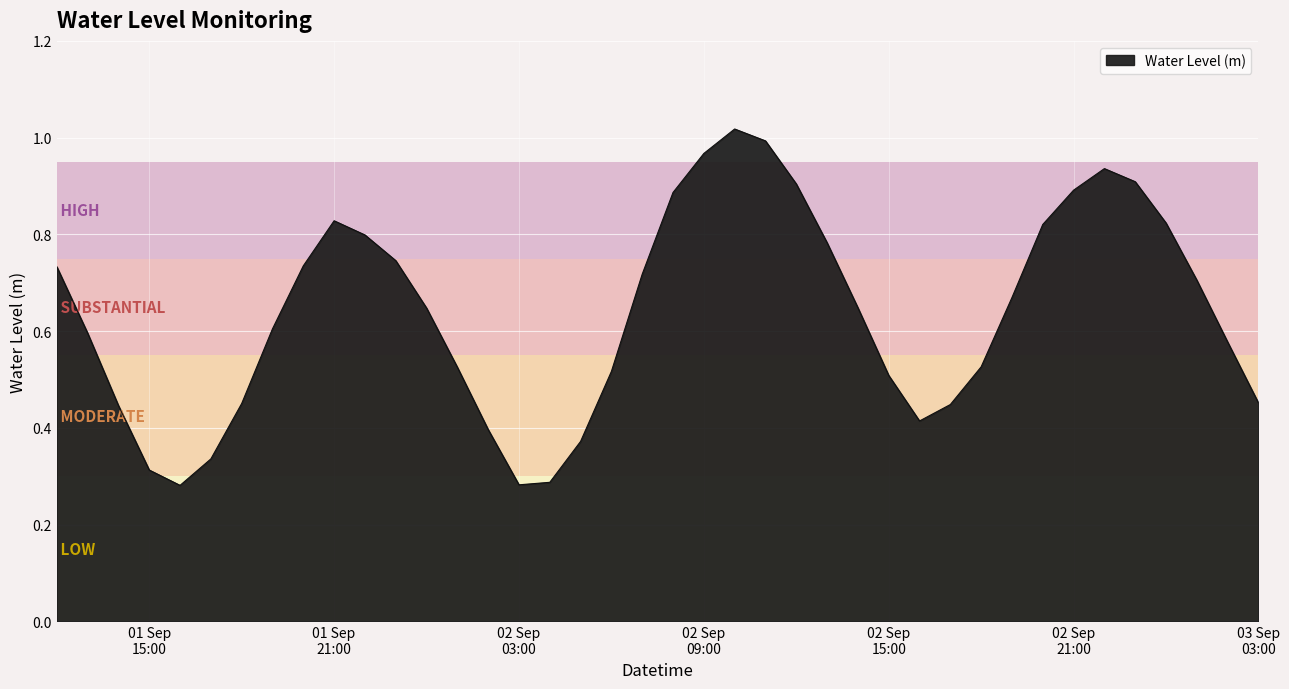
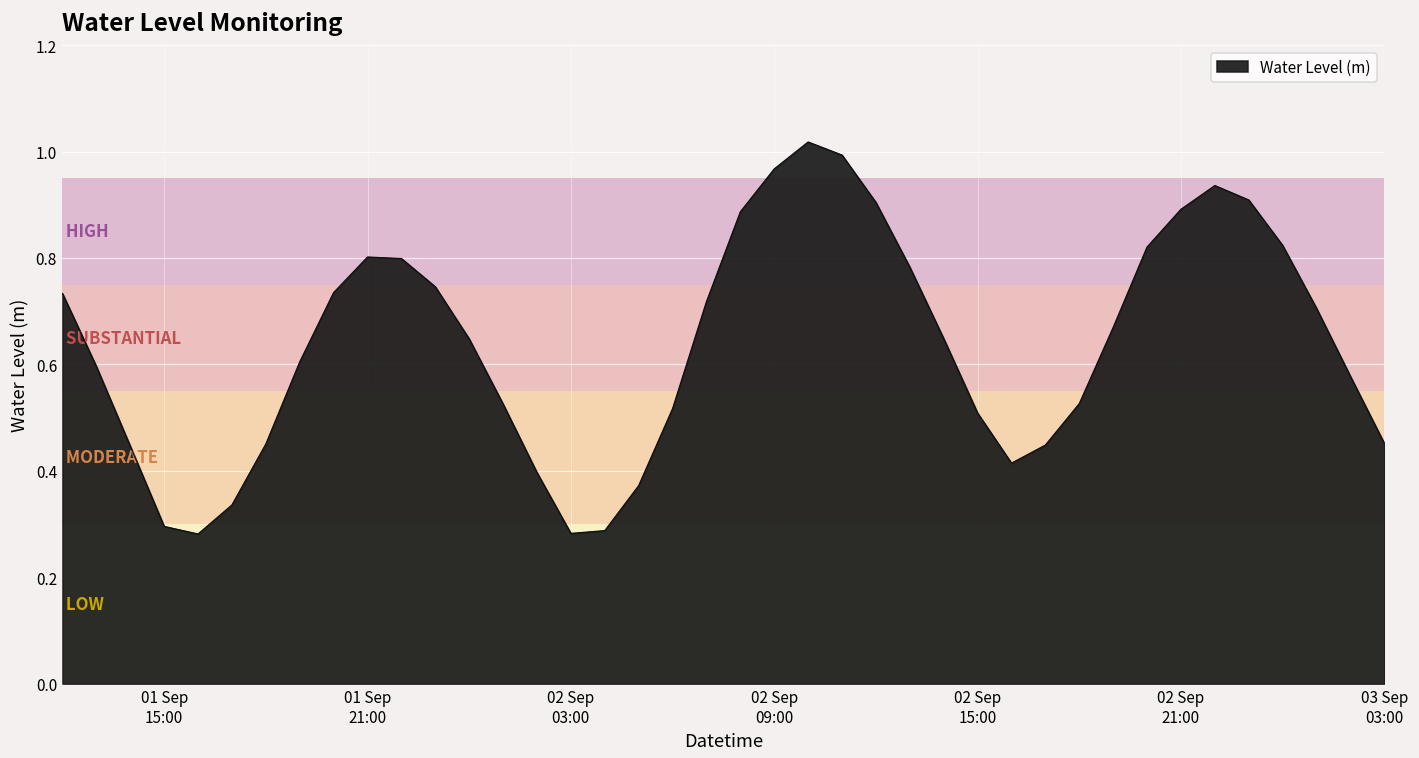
01 Sep 15:00: 0.31 -> 0.30
01 Sep 21:00: 0.83 -> 0.80
